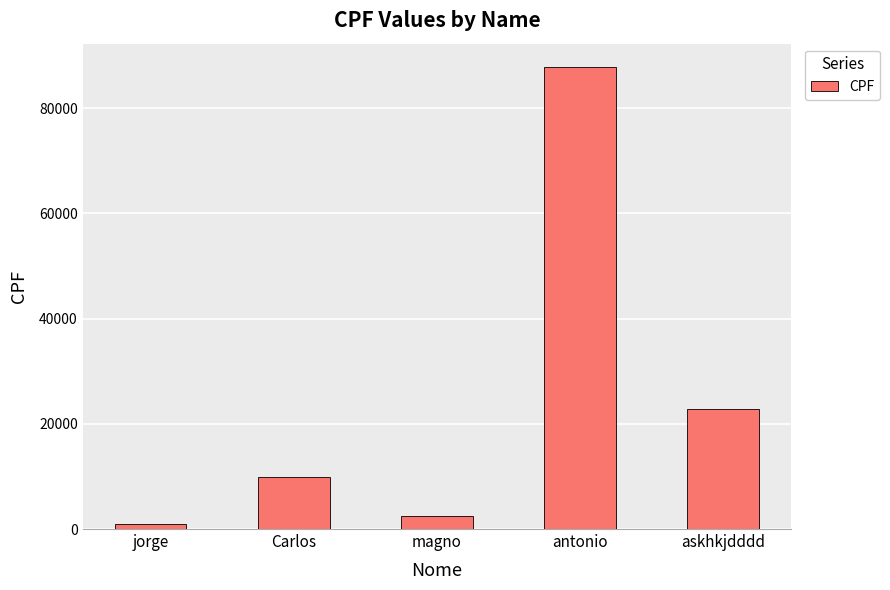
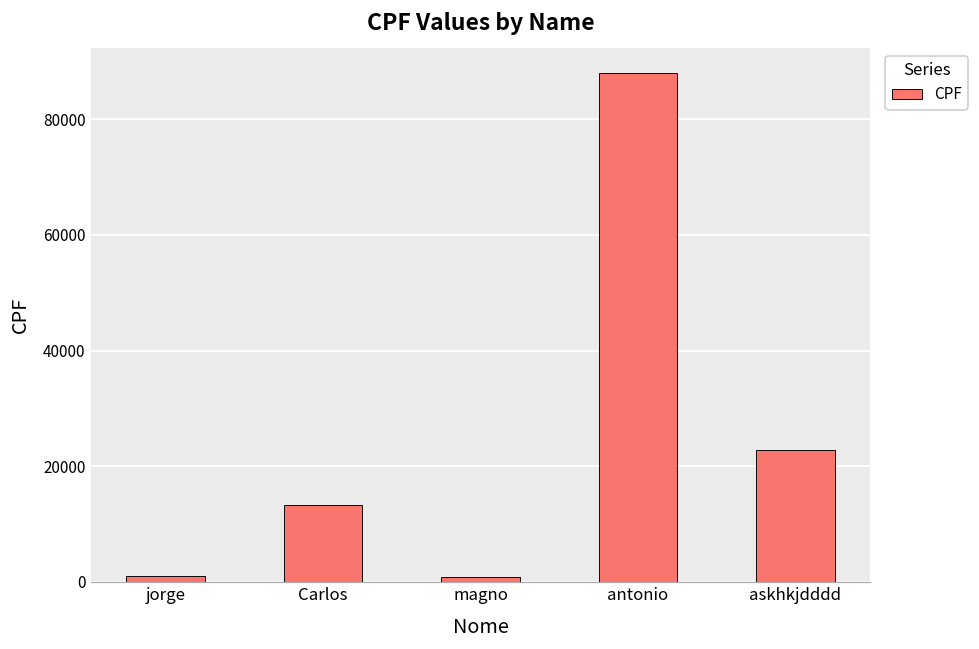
Carlos: 10000 -> 13000
magno: 3000 -> 1000
